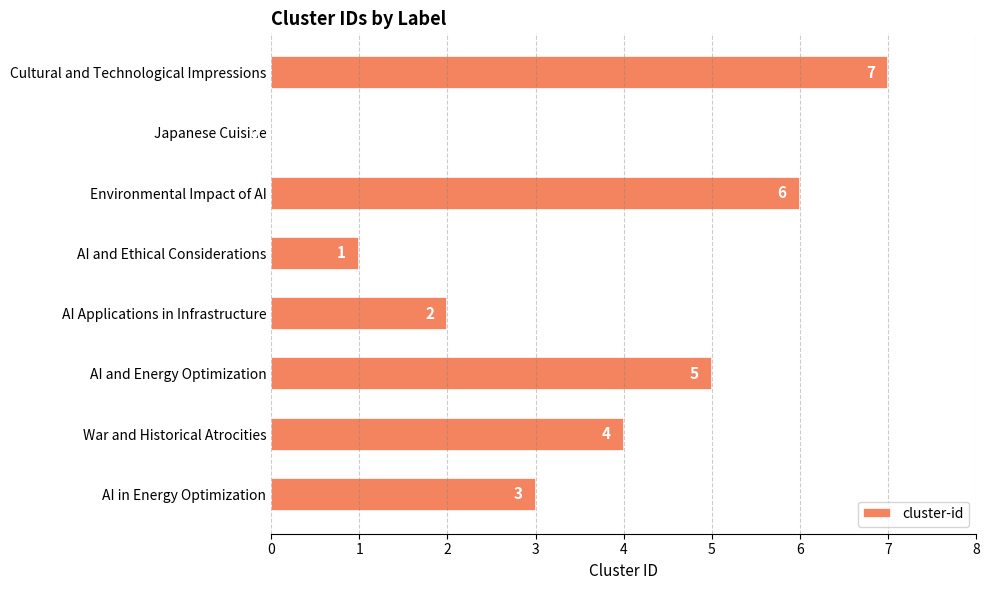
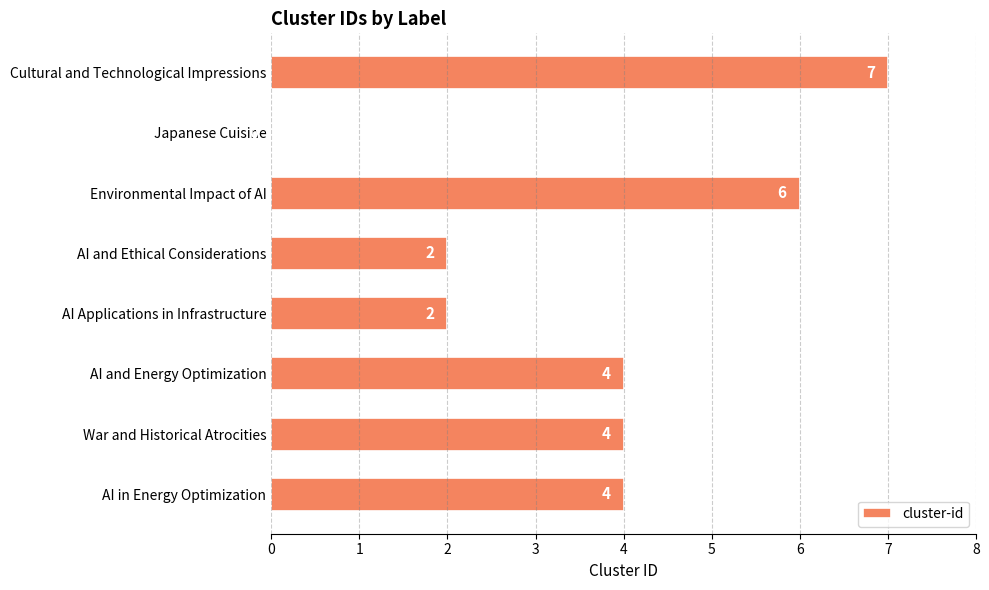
AI and Ethical Considerations: 1 -> 2
AI and Energy Optimization: 5 -> 4
AI in Energy Optimization: 3 -> 4
